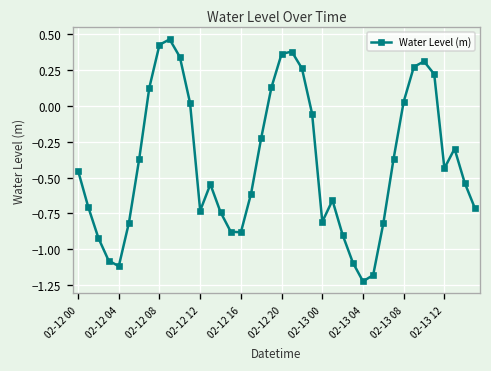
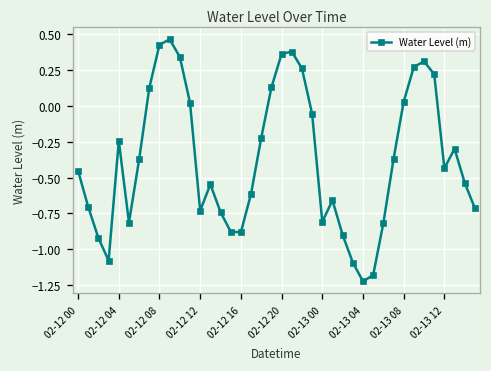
02-12 04: -1.12 -> -0.24
